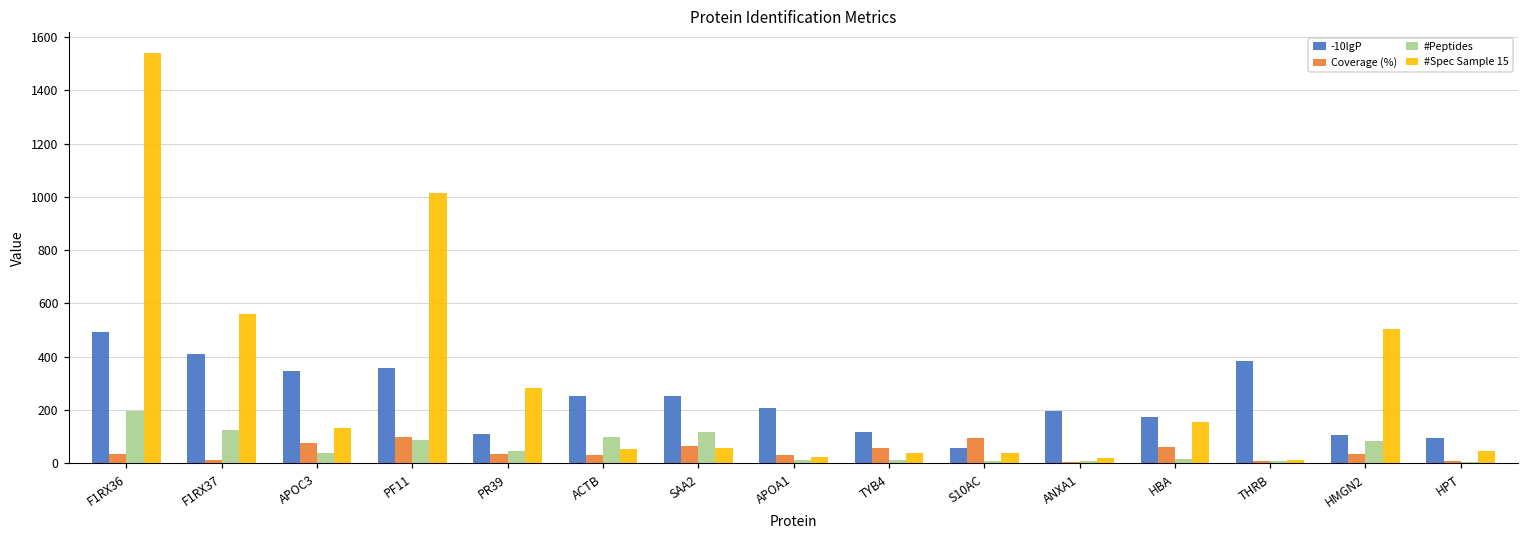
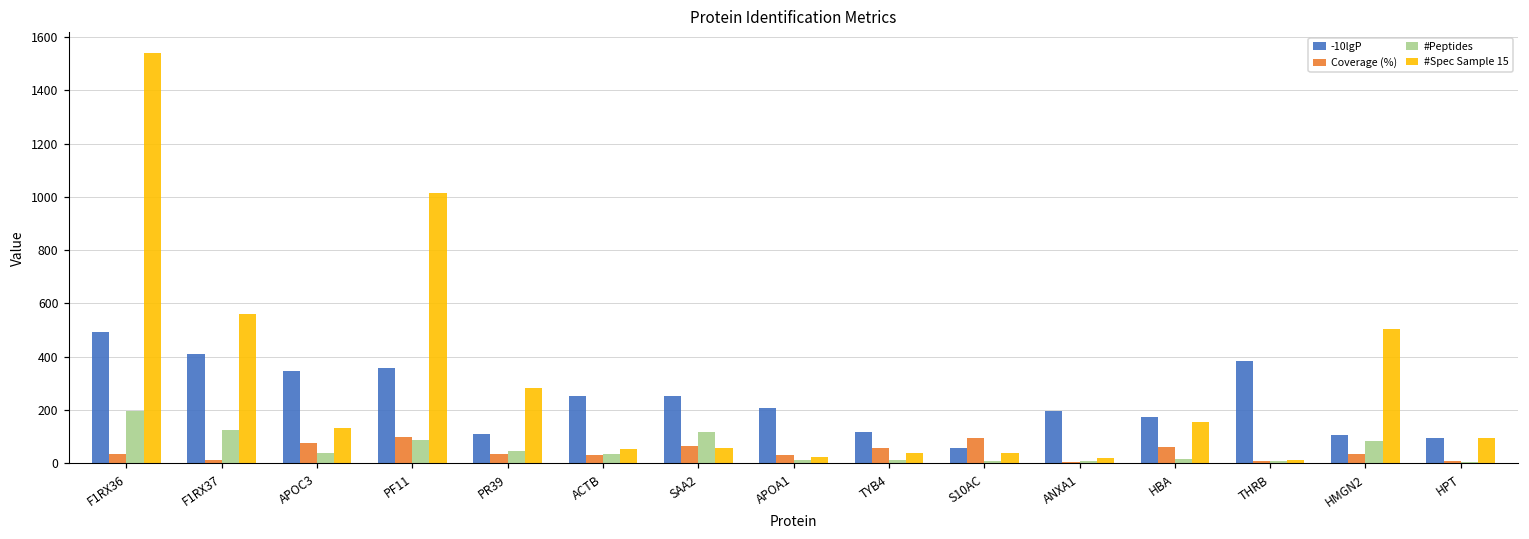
#Peptides, ACTB: 100 -> 30
#Spec Sample 15, HPT: 50 -> 90
